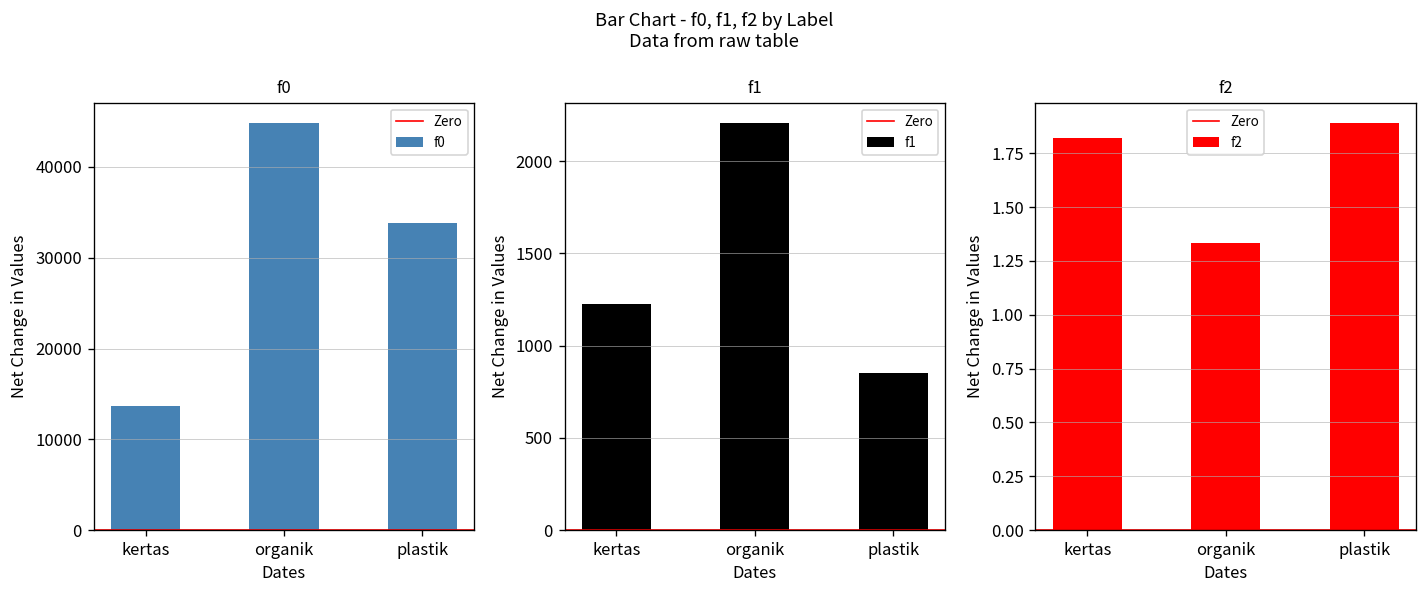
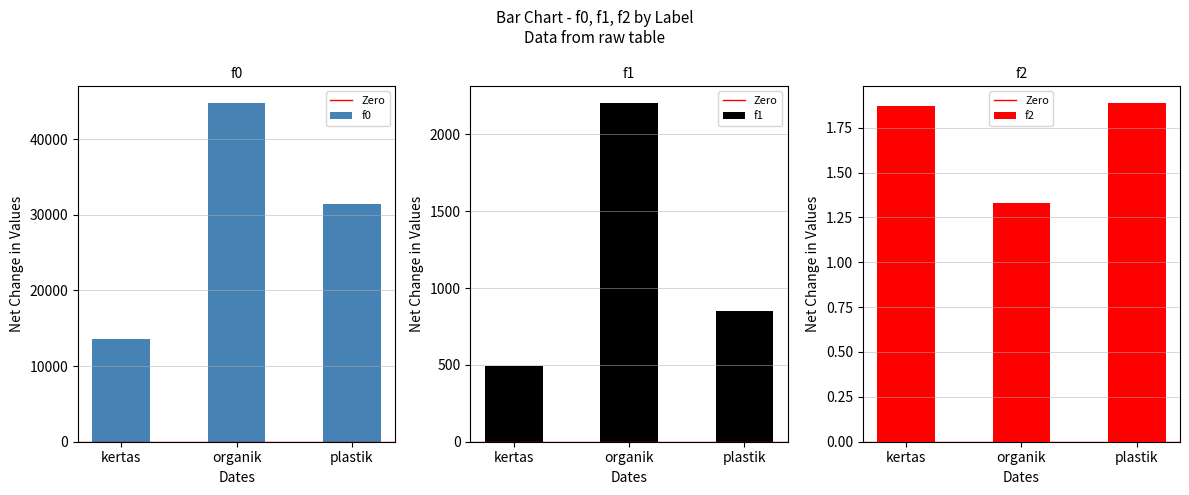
f0, plastik: 34000 -> 31000
f1, kertas: 1230 -> 490
f2, kertas: 1.82 -> 1.87
